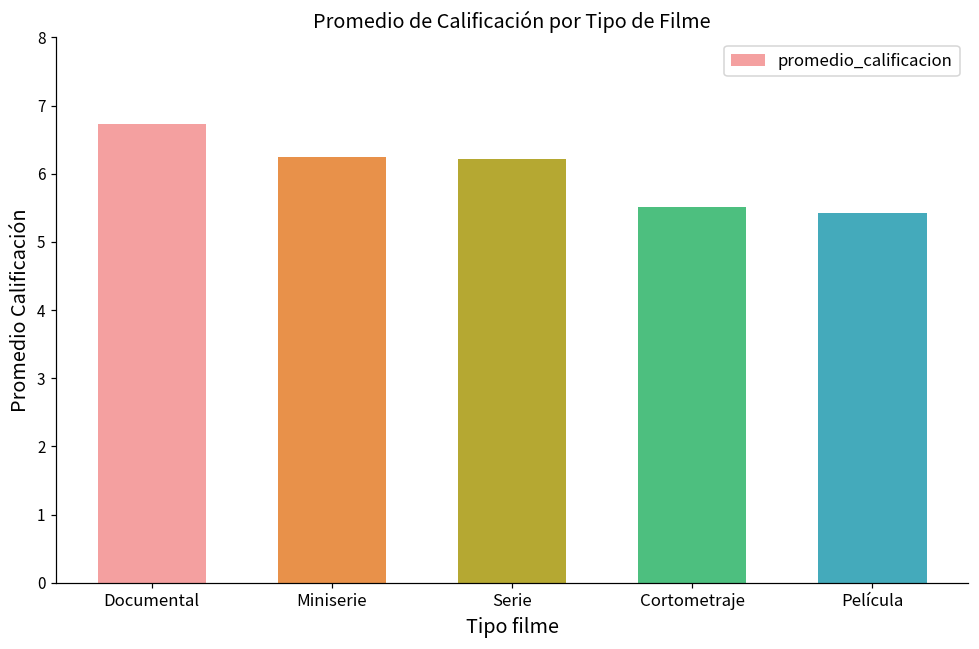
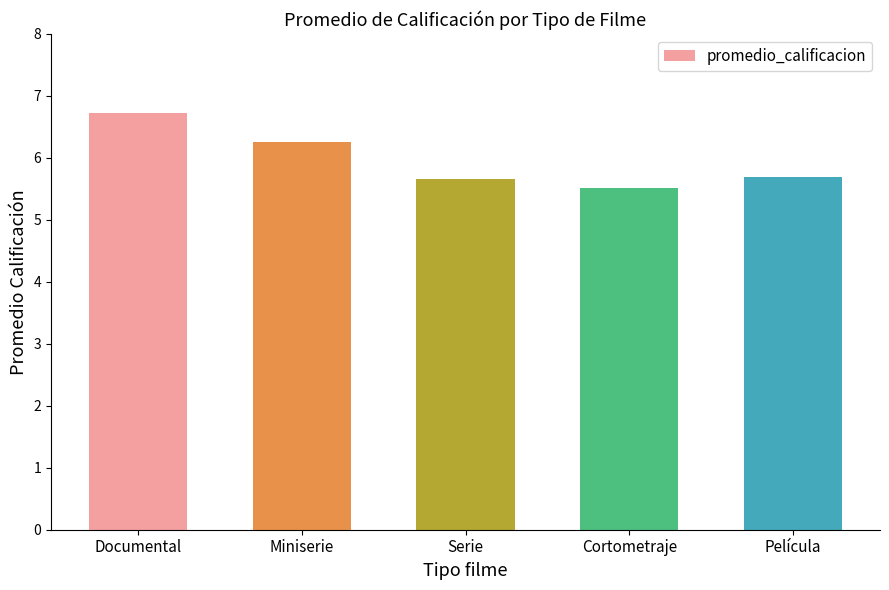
Serie: 6.2 -> 5.7
Película: 5.4 -> 5.7
